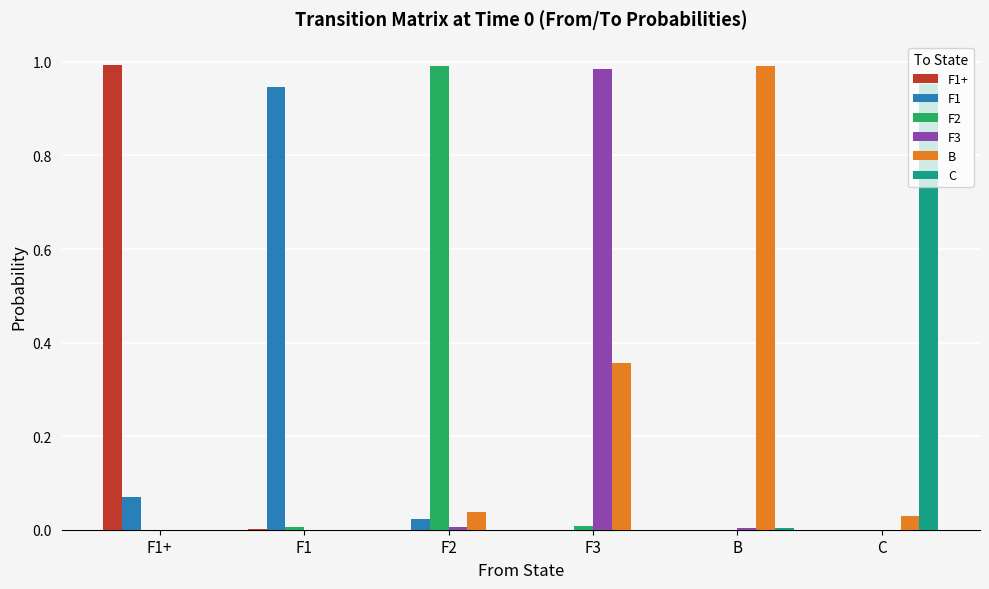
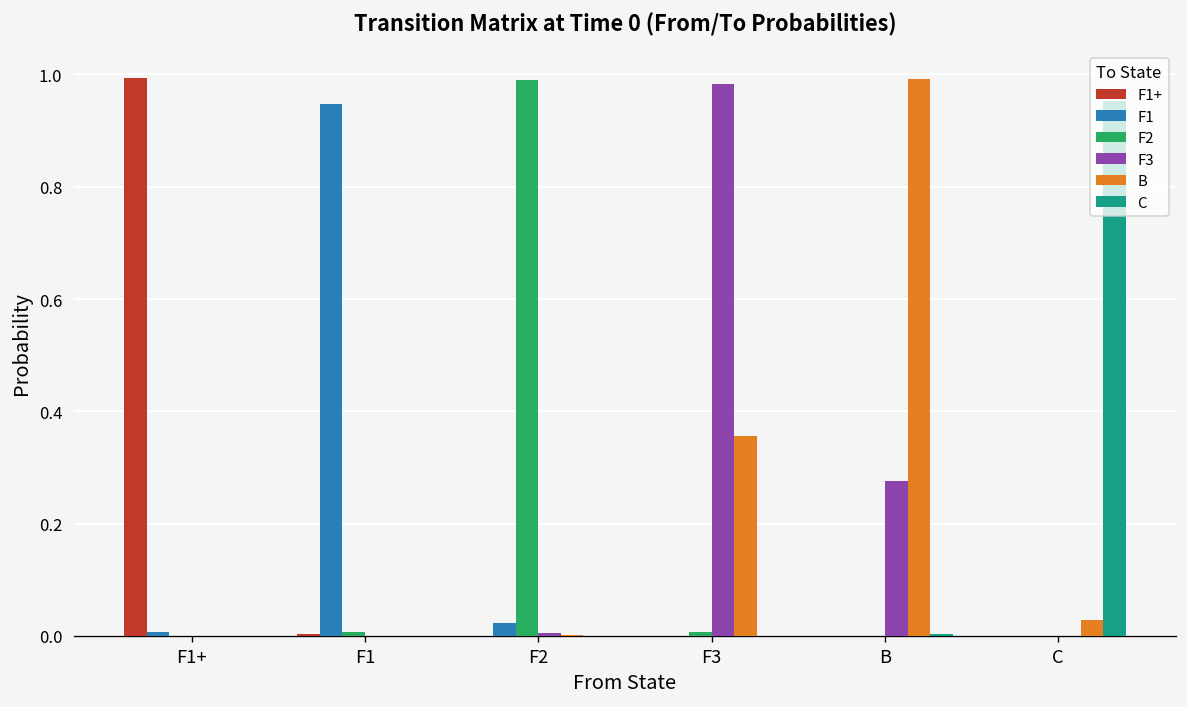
F1, F1+: 0.07 -> 0.01
B, F2: 0.04 -> 0.00
F3, B: 0.00 -> 0.28
